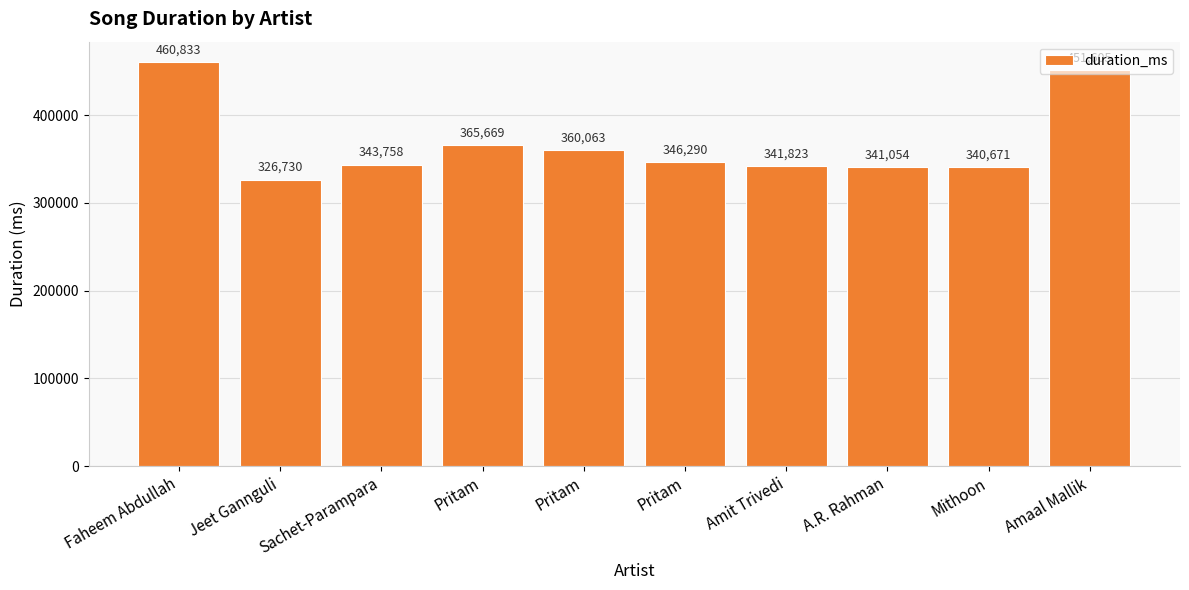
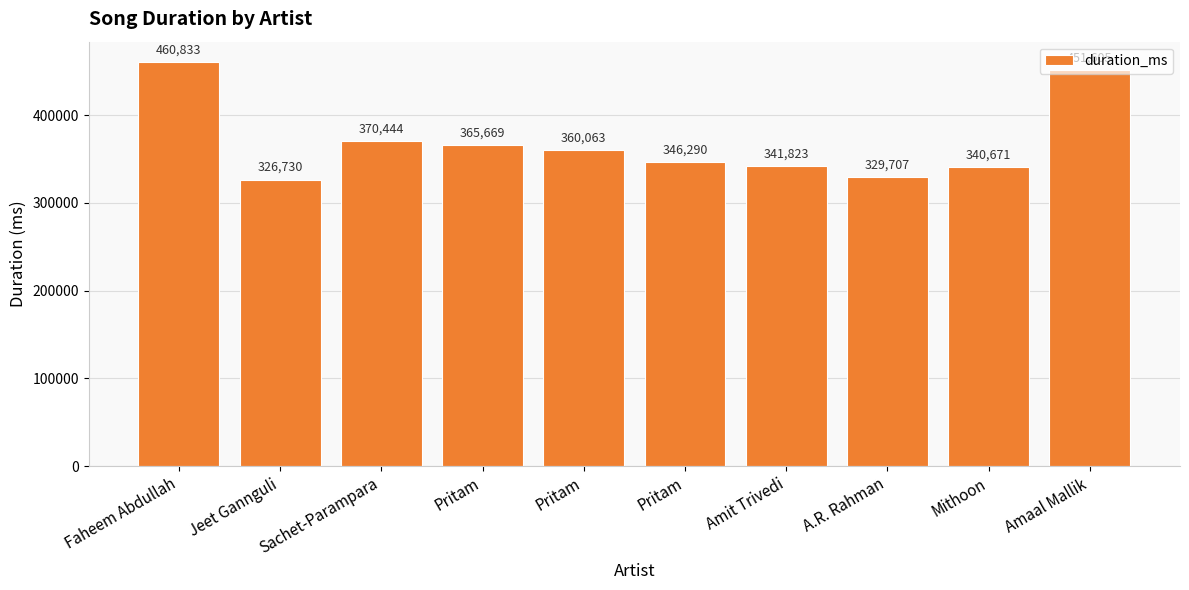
Sachet-Parampara: 343,758 -> 370,444
A.R. Rahman: 341,054 -> 329,707
